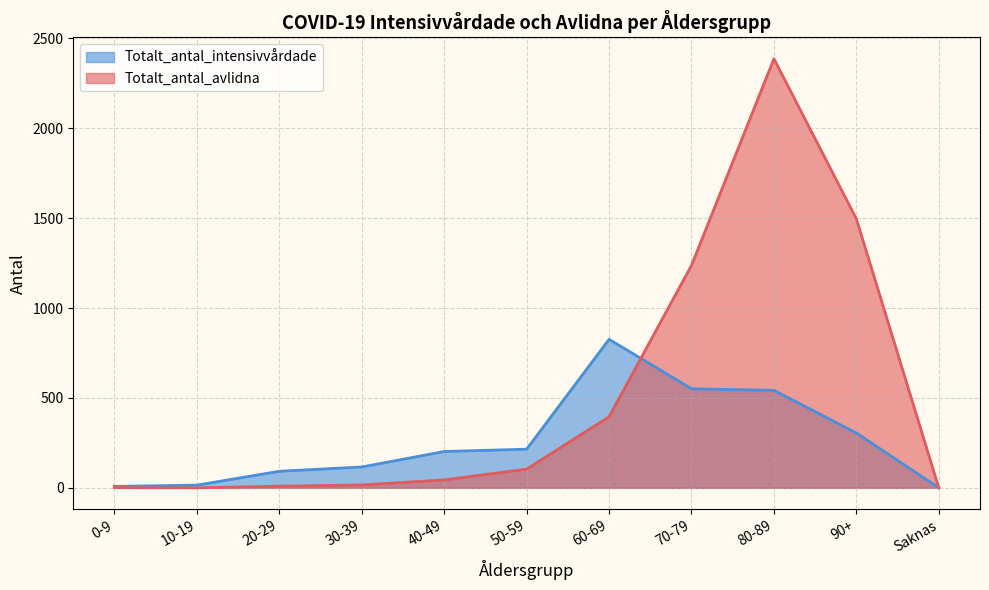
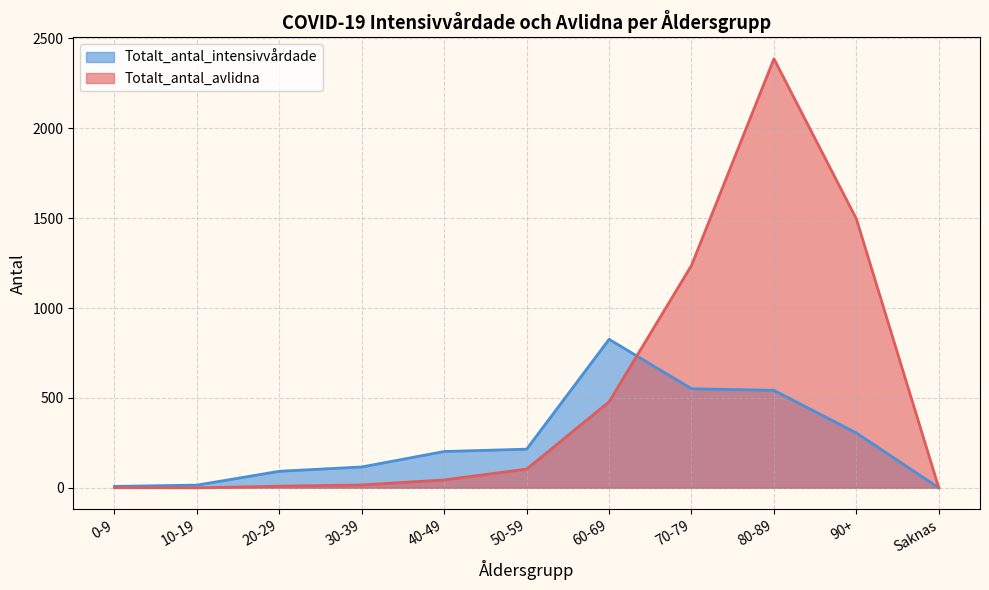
Totalt_antal_avlidna, 60-69: 400 -> 480
